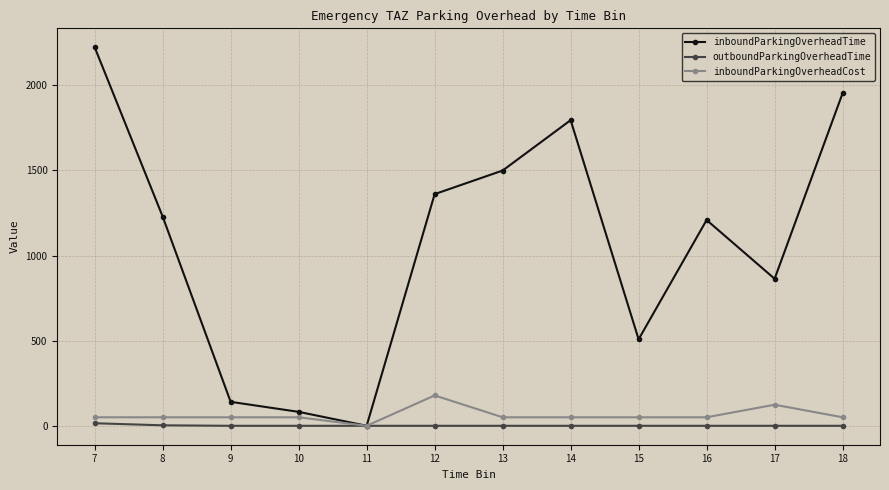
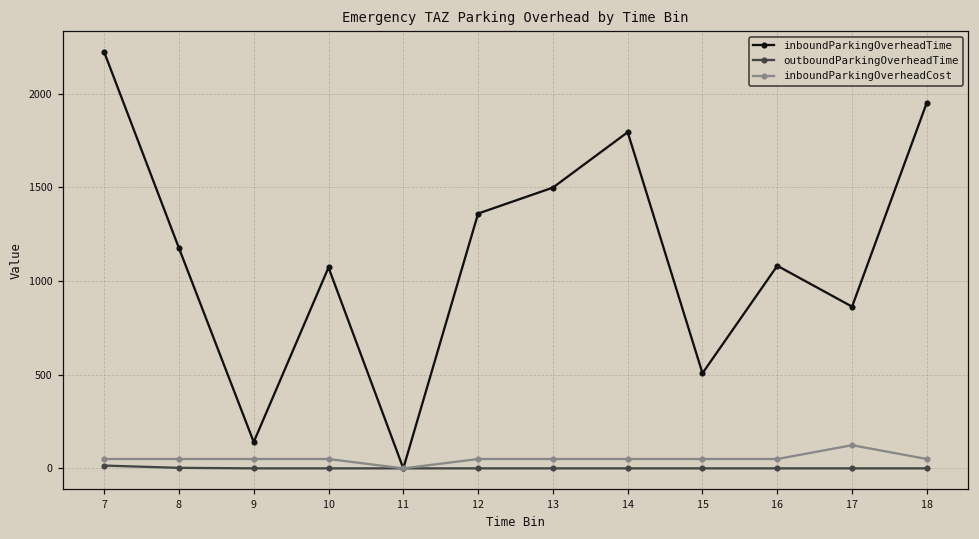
inboundParkingOverheadTime, 8: 1230 -> 1180
inboundParkingOverheadTime, 10: 80 -> 1070
inboundParkingOverheadCost, 12: 180 -> 50
inboundParkingOverheadTime, 16: 1210 -> 1080
